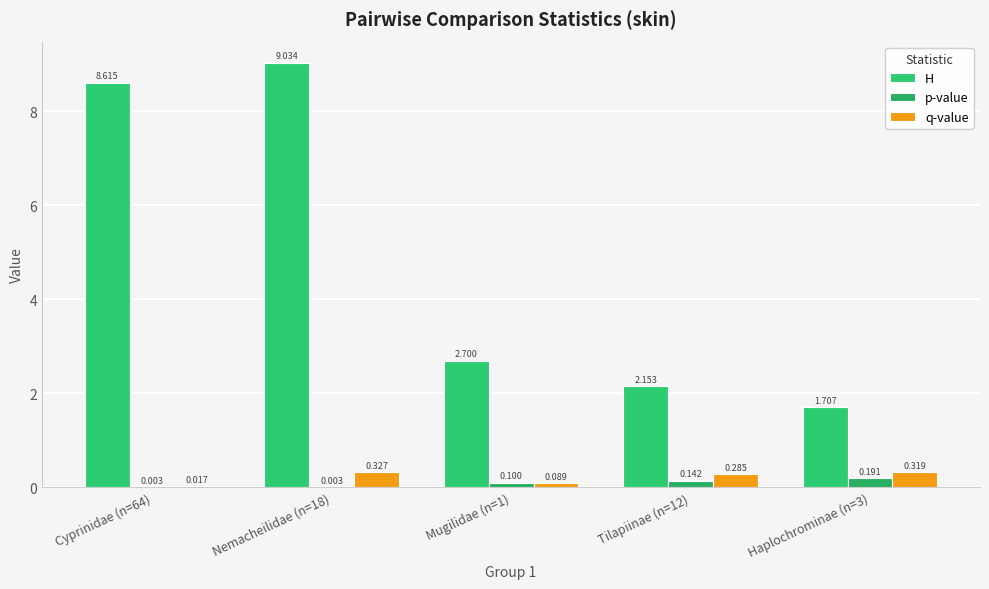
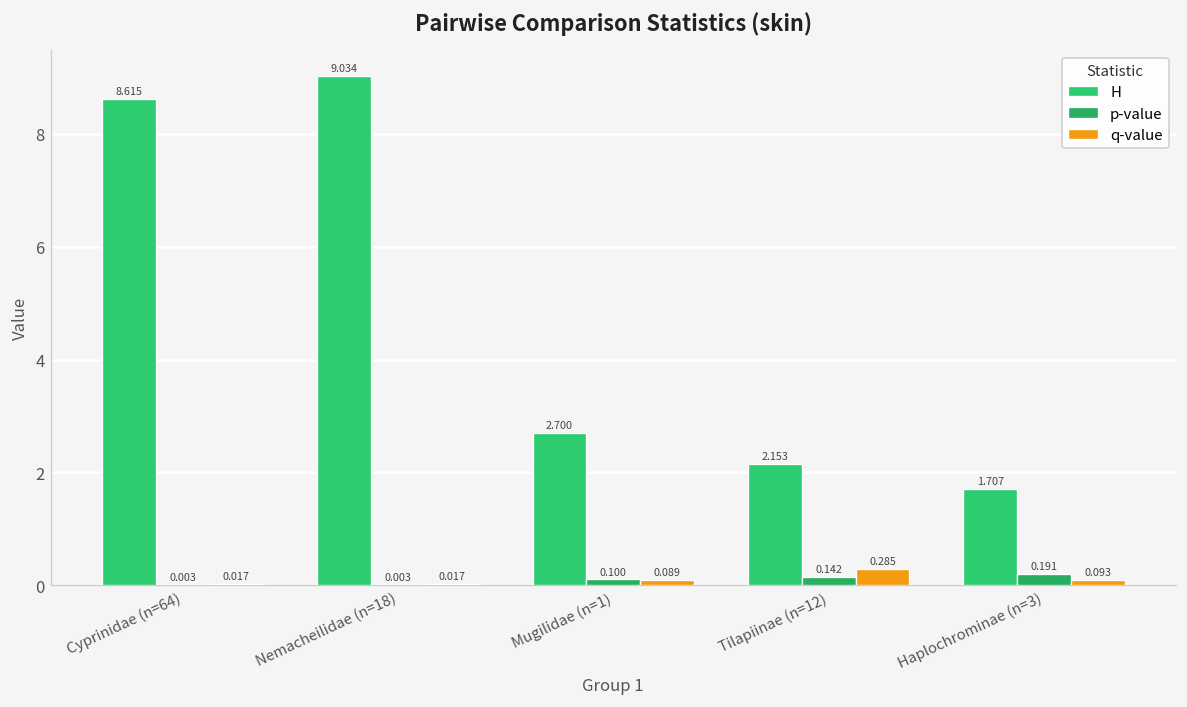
q-value, Nemacheilidae (n=18): 0.327 -> 0.017
q-value, Haplochrominae (n=3): 0.319 -> 0.093
